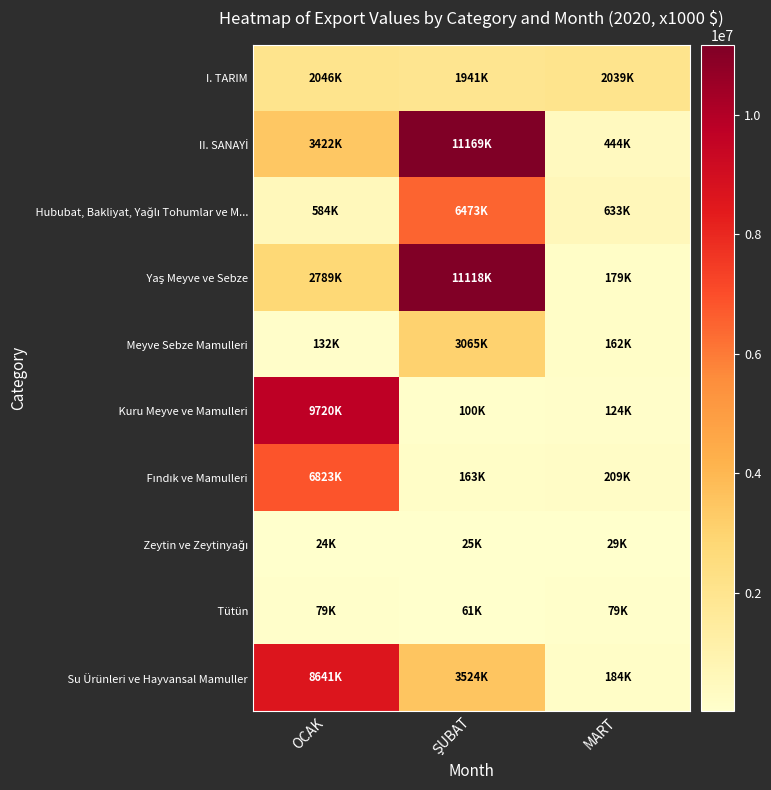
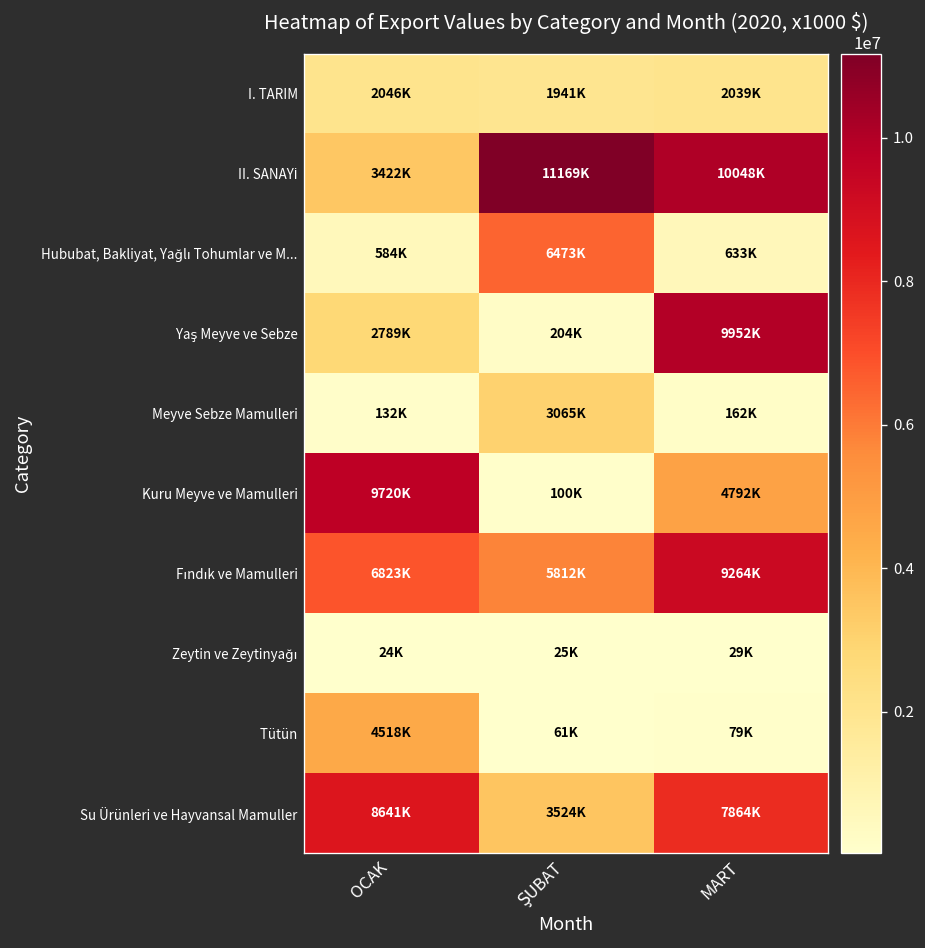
II. SANAYİ, MART: 444K -> 10048K
Yaş Meyve ve Sebze, ŞUBAT: 11118K -> 204K
Yaş Meyve ve Sebze, MART: 179K -> 9952K
Kuru Meyve ve Mamulleri, MART: 124K -> 4792K
Fındık ve Mamulleri, ŞUBAT: 163K -> 5812K
Fındık ve Mamulleri, MART: 209K -> 9264K
Tütün, OCAK: 79K -> 4518K
Su Ürünleri ve Hayvansal Mamuller, MART: 184K -> 7864K
